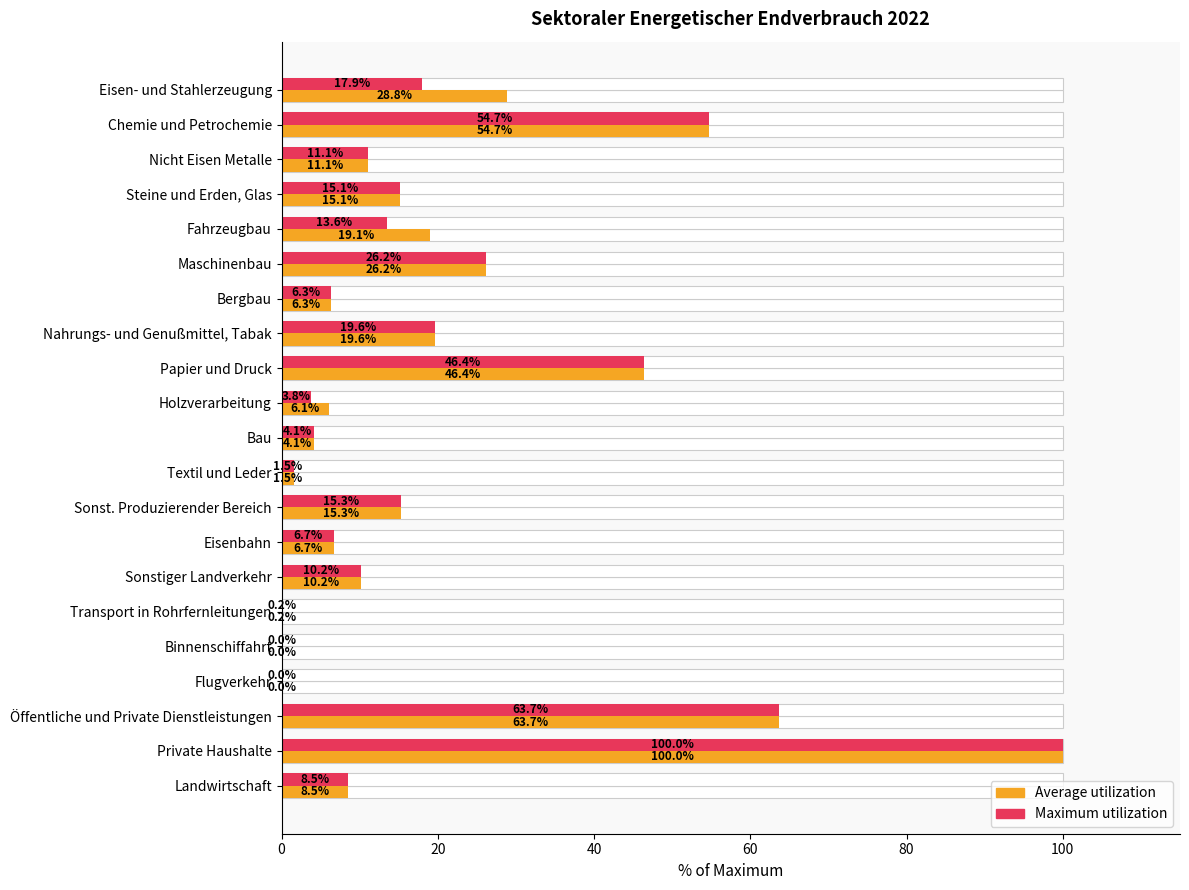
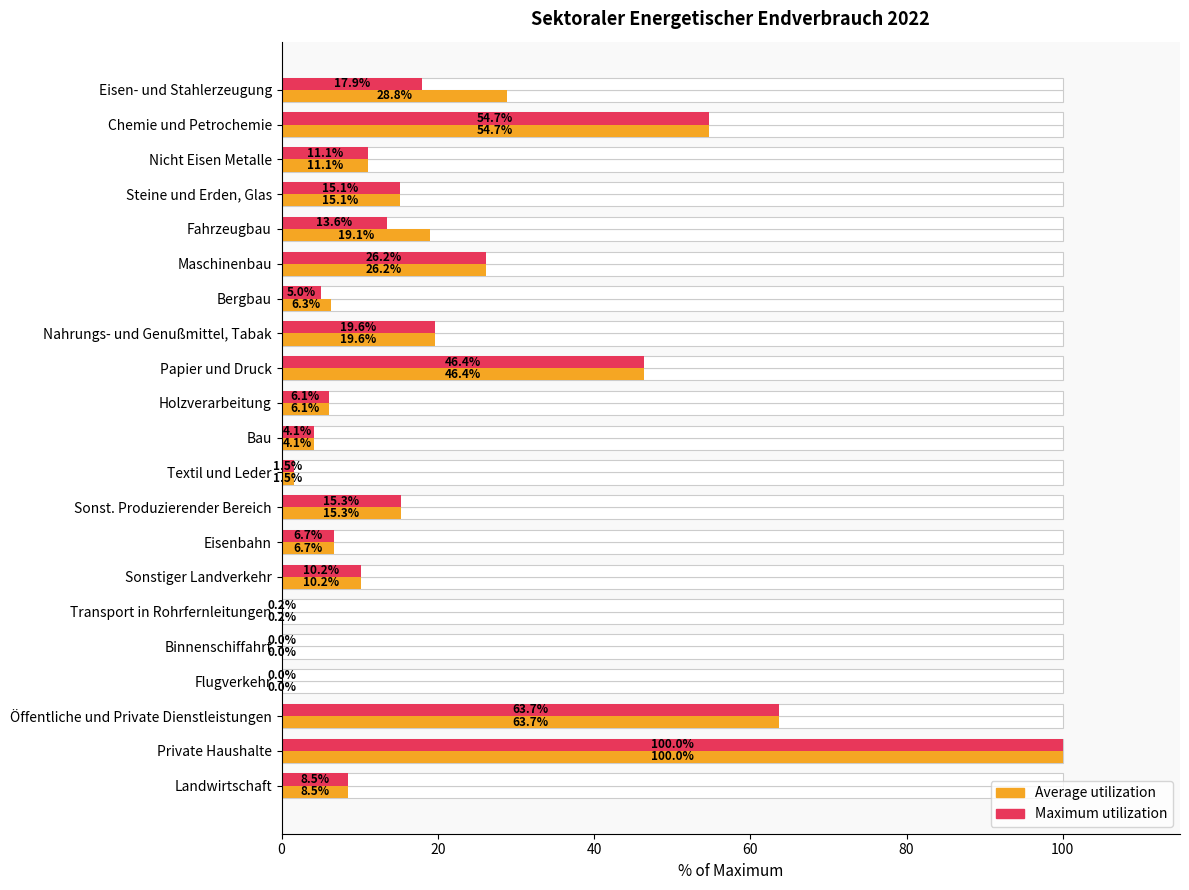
Maximum utilization, Bergbau: 6.3% -> 5.0%
Maximum utilization, Holzverarbeitung: 3.8% -> 6.1%
